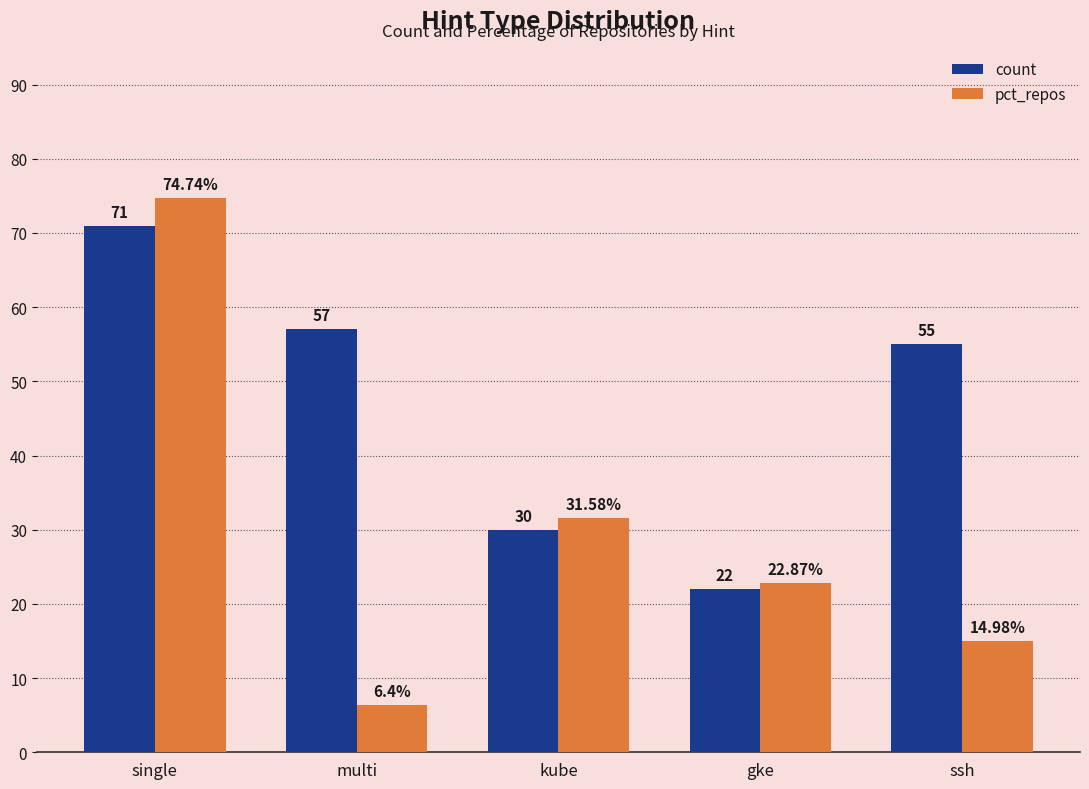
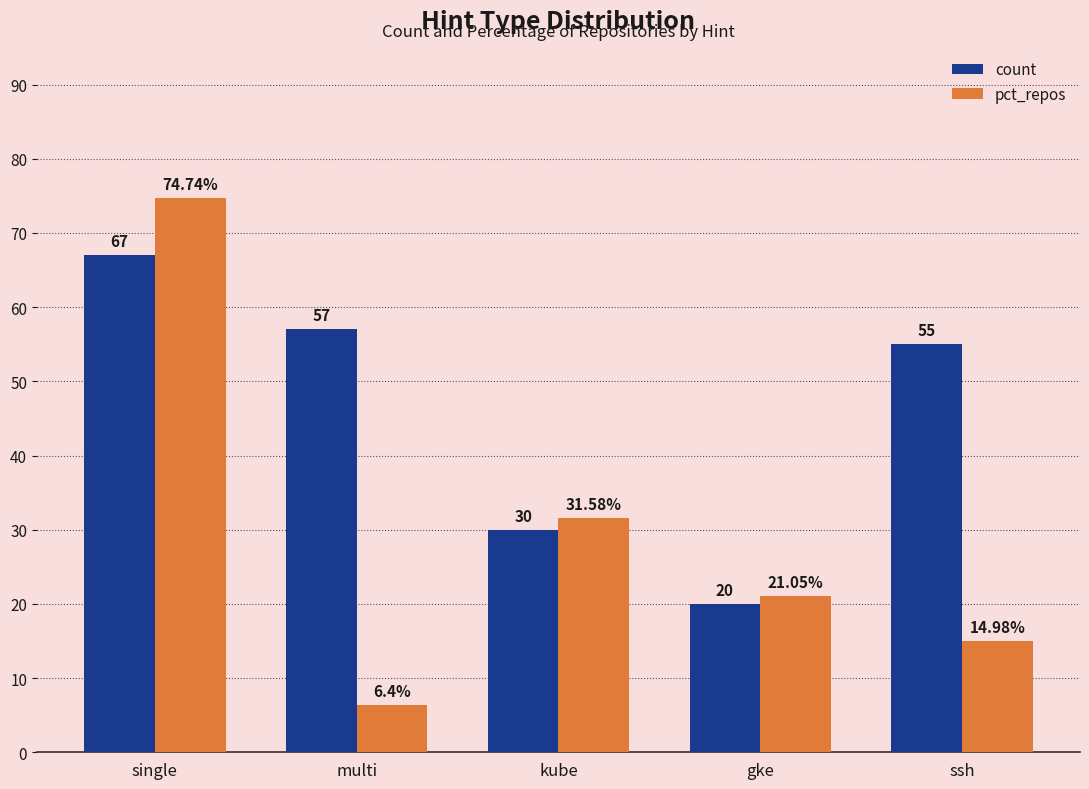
count, single: 71 -> 67
count, gke: 22 -> 20
pct_repos, gke: 22.87% -> 21.05%
